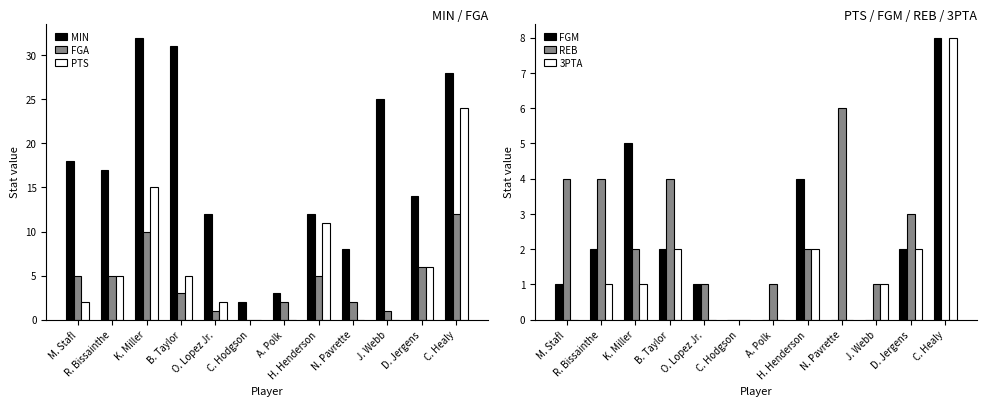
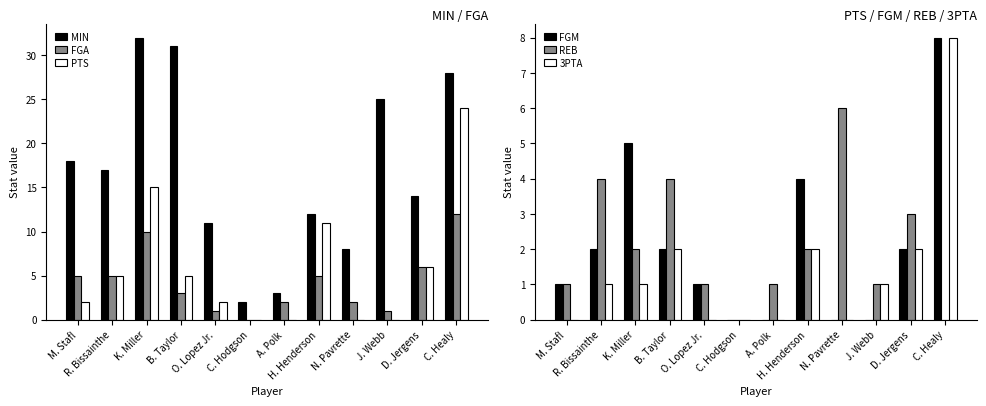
MIN / FGA, MIN, O. Lopez Jr.: 12 -> 11
PTS / FGM / REB / 3PTA, REB, M. Stafl: 4 -> 1
